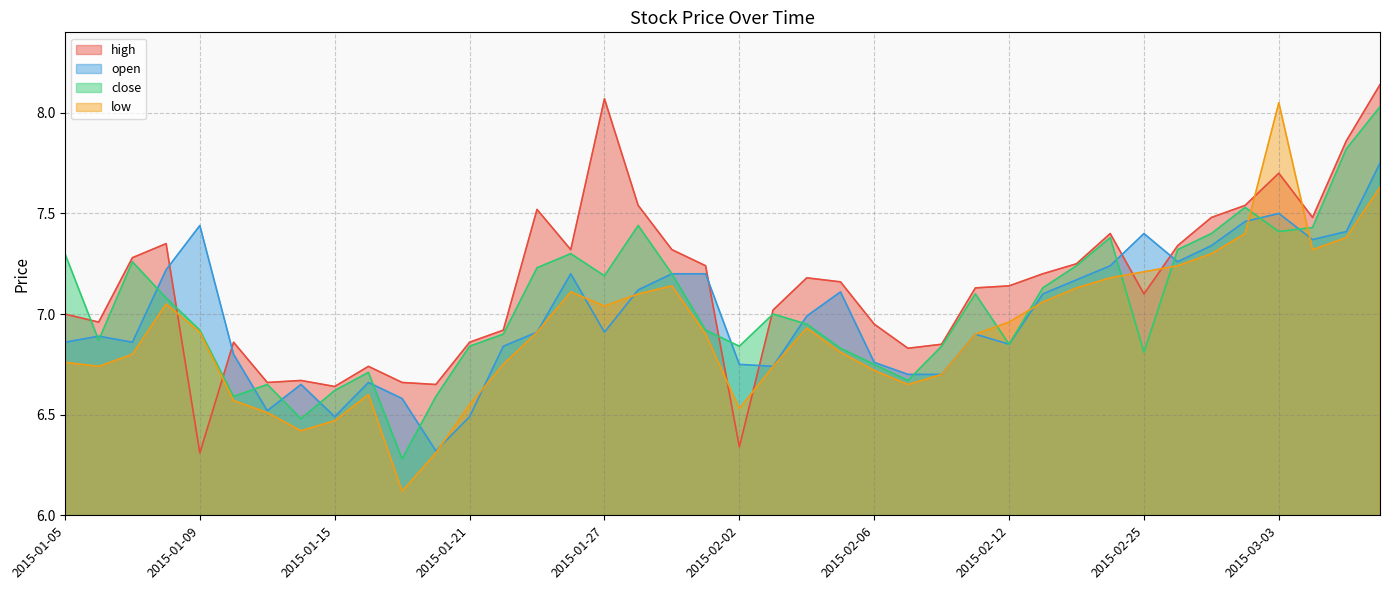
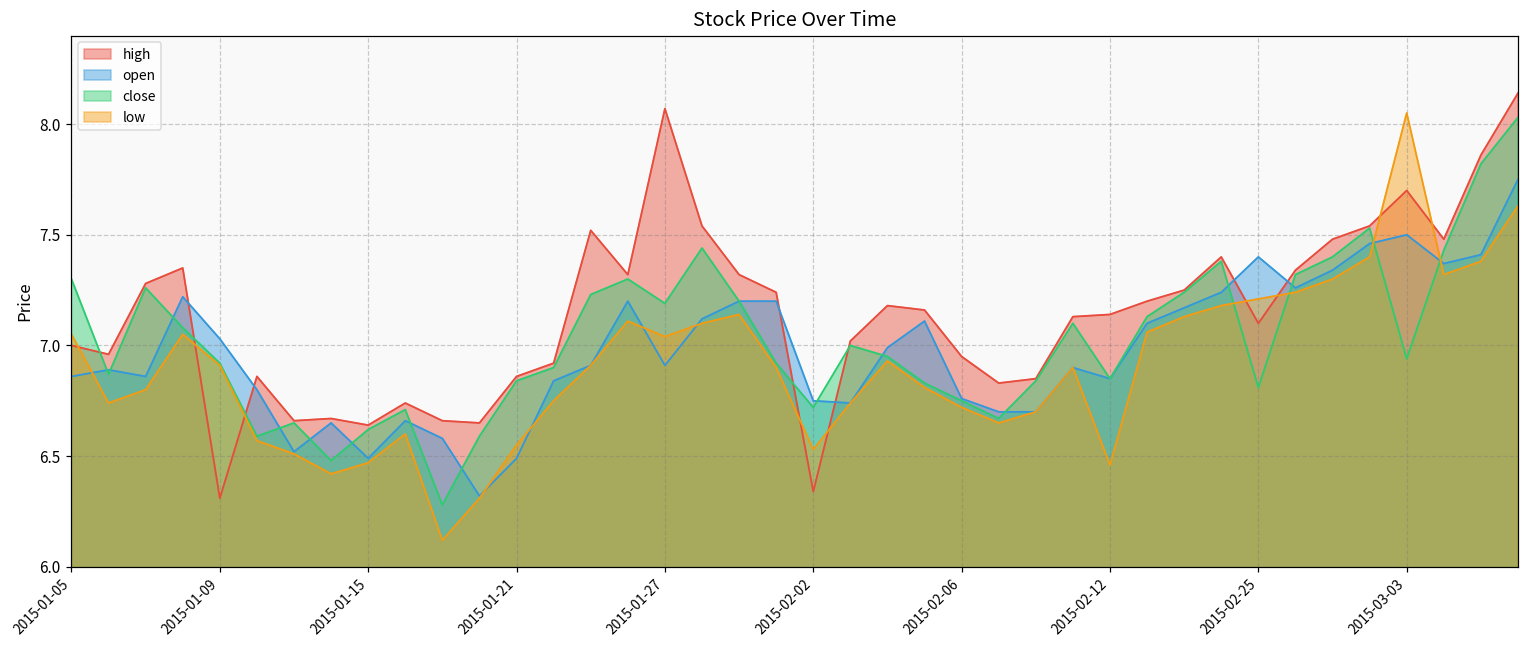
low, 2015-01-05: 6.76 -> 7.05
open, 2015-01-09: 7.44 -> 7.03
close, 2015-02-02: 6.84 -> 6.72
low, 2015-02-12: 6.96 -> 6.46
close, 2015-03-03: 7.41 -> 6.94
